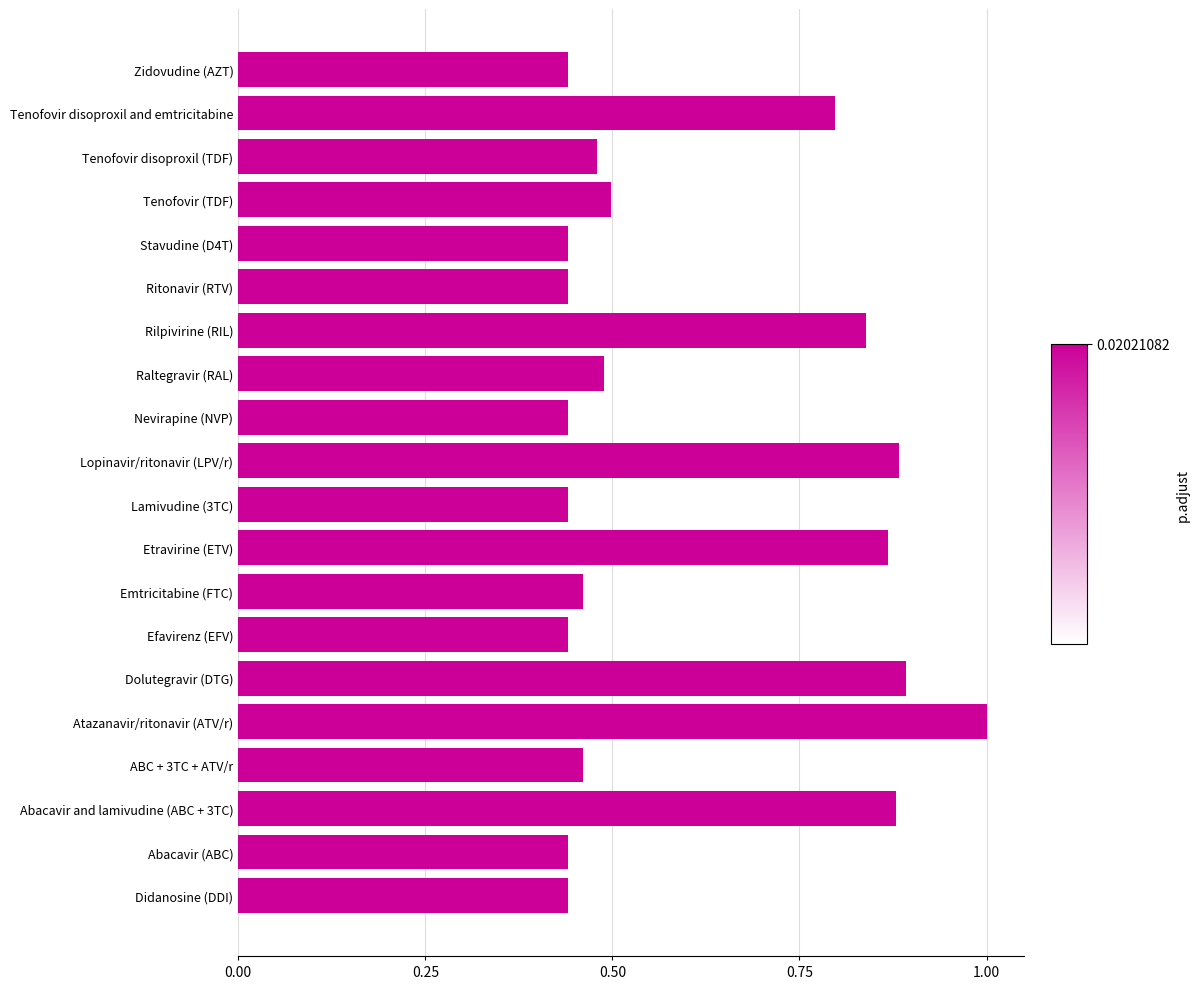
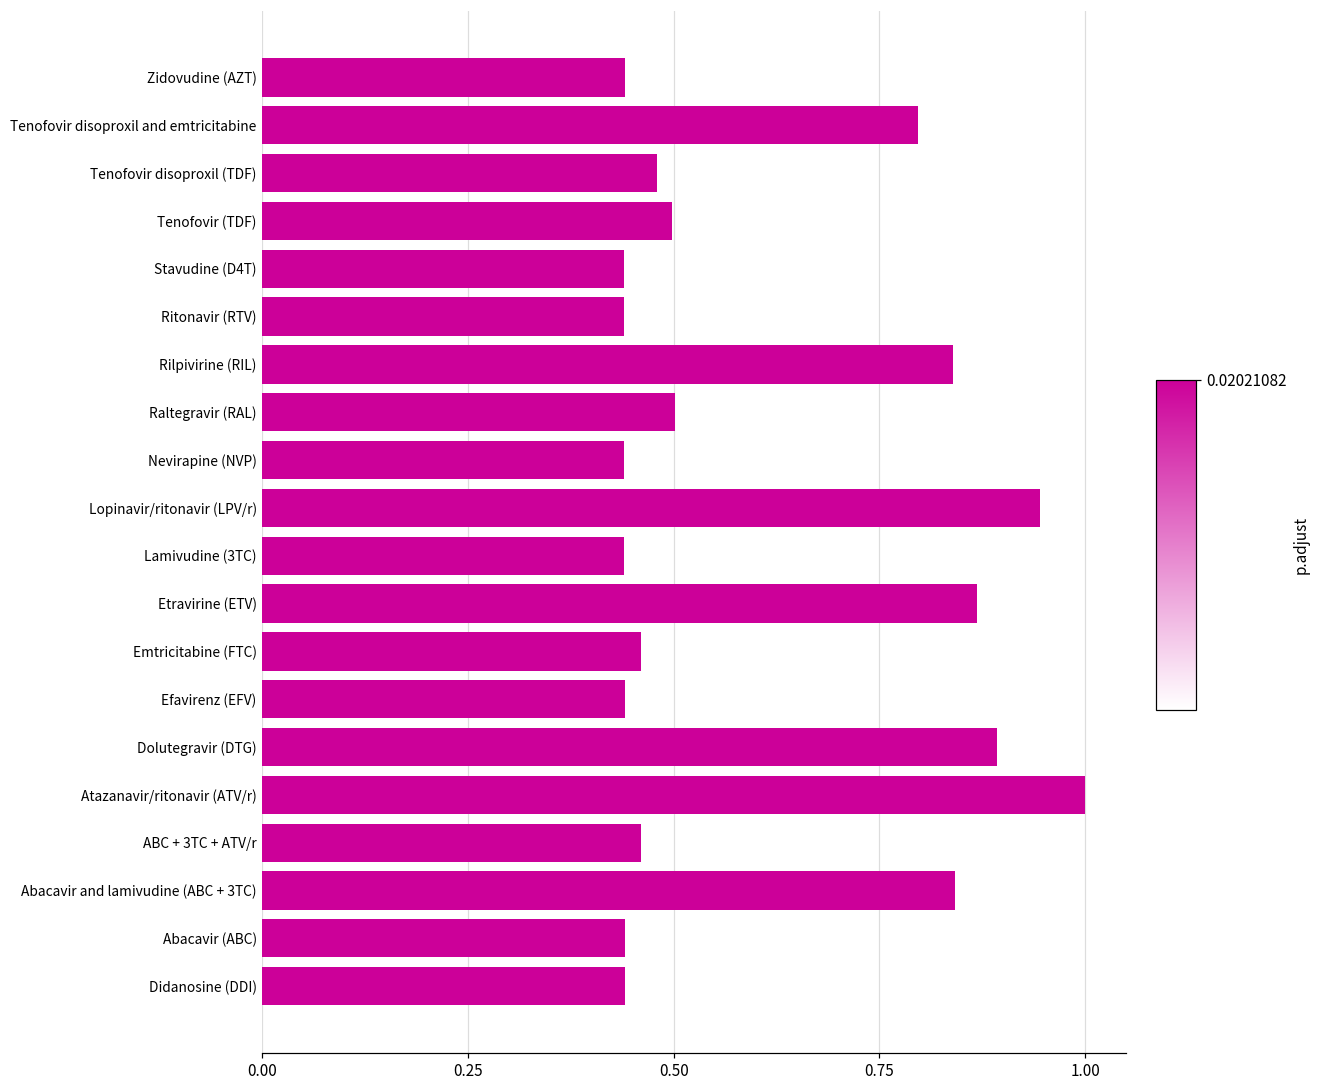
Raltegravir (RAL): 0.49 -> 0.50
Lopinavir/ritonavir (LPV/r): 0.88 -> 0.95
Abacavir and lamivudine (ABC + 3TC): 0.88 -> 0.84
